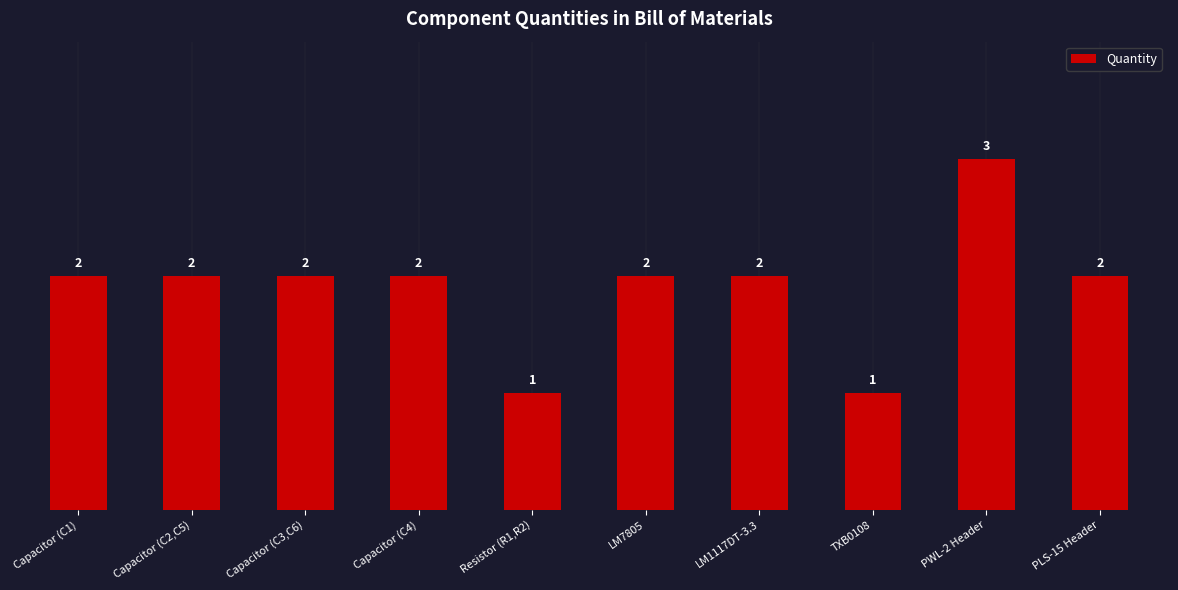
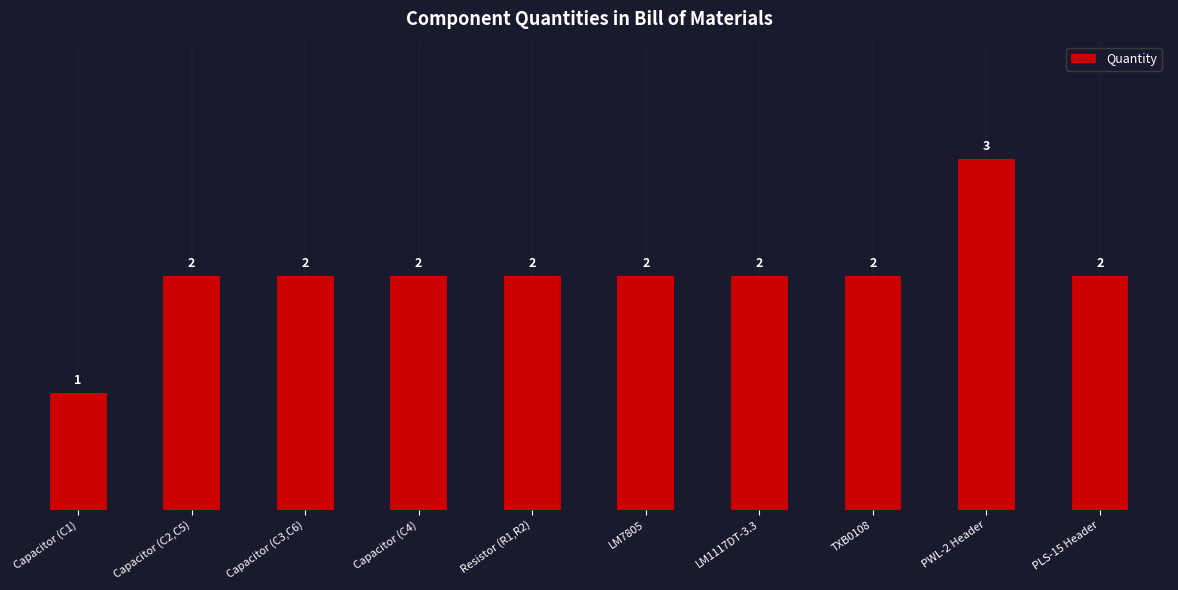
Capacitor (C1): 2 -> 1
Resistor (R1,R2): 1 -> 2
TXB0108: 1 -> 2
